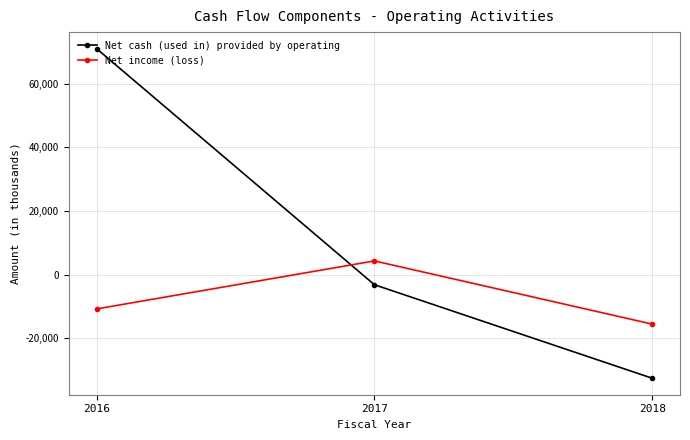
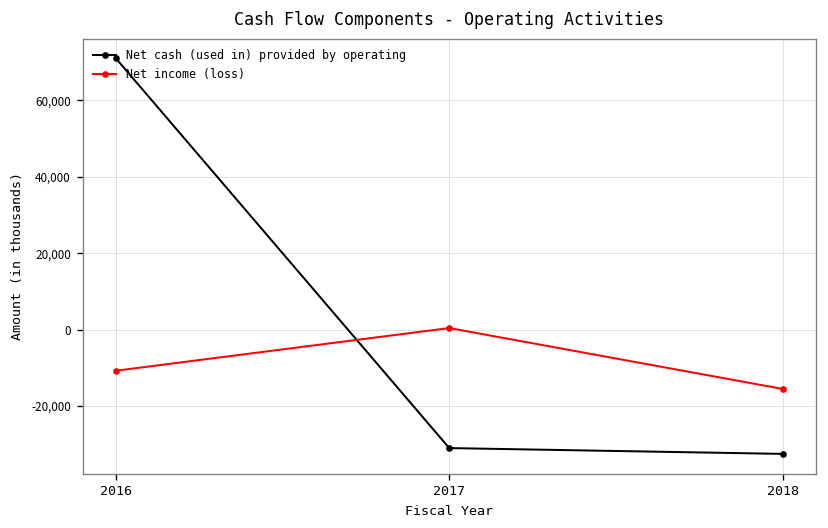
Net cash (used in) provided by operating, 2017: -3,000 -> -31,000
Net income (loss), 2017: 4,000 -> 0
